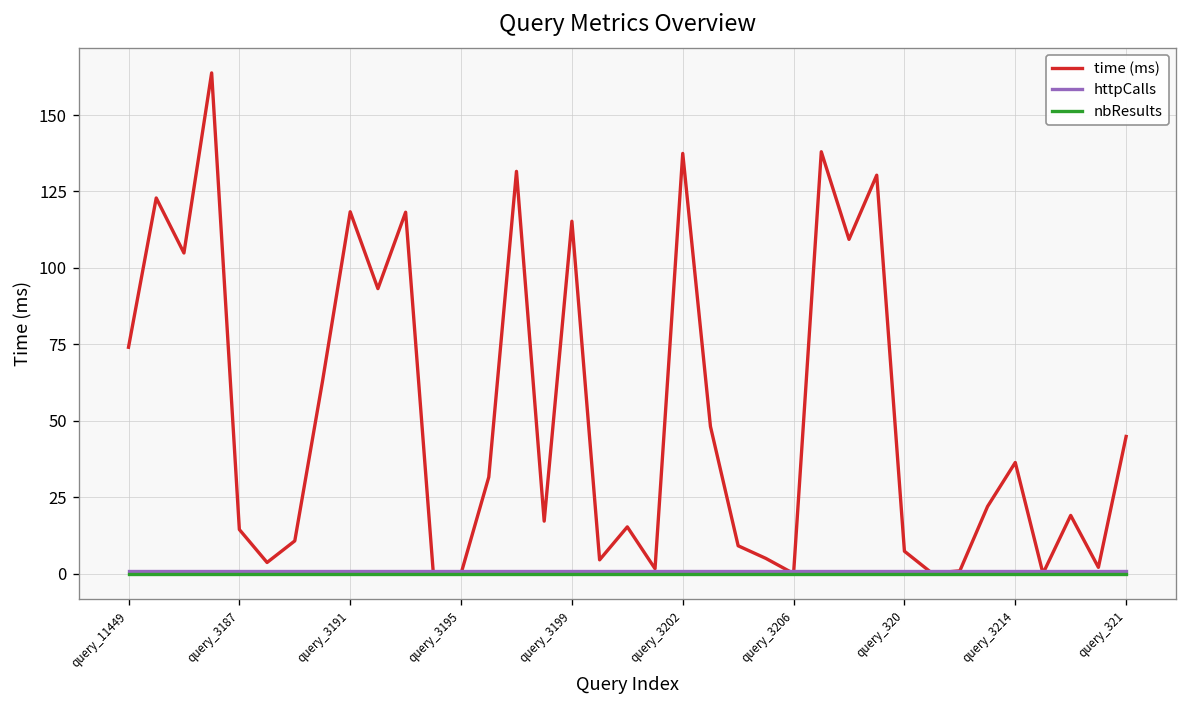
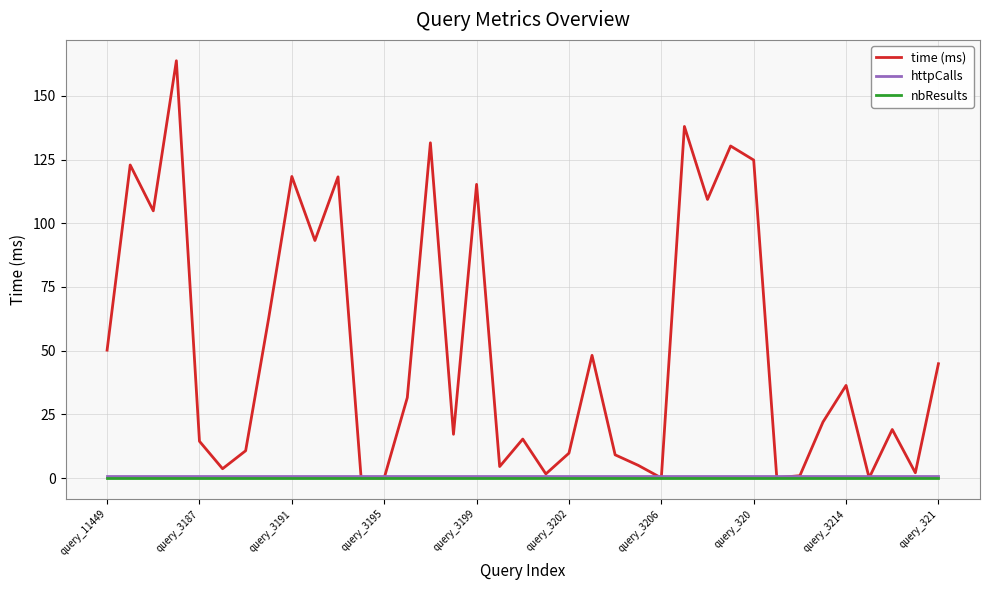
time (ms), query_11449: 74 -> 50
time (ms), query_3202: 137 -> 10
time (ms), query_320: 7 -> 125
